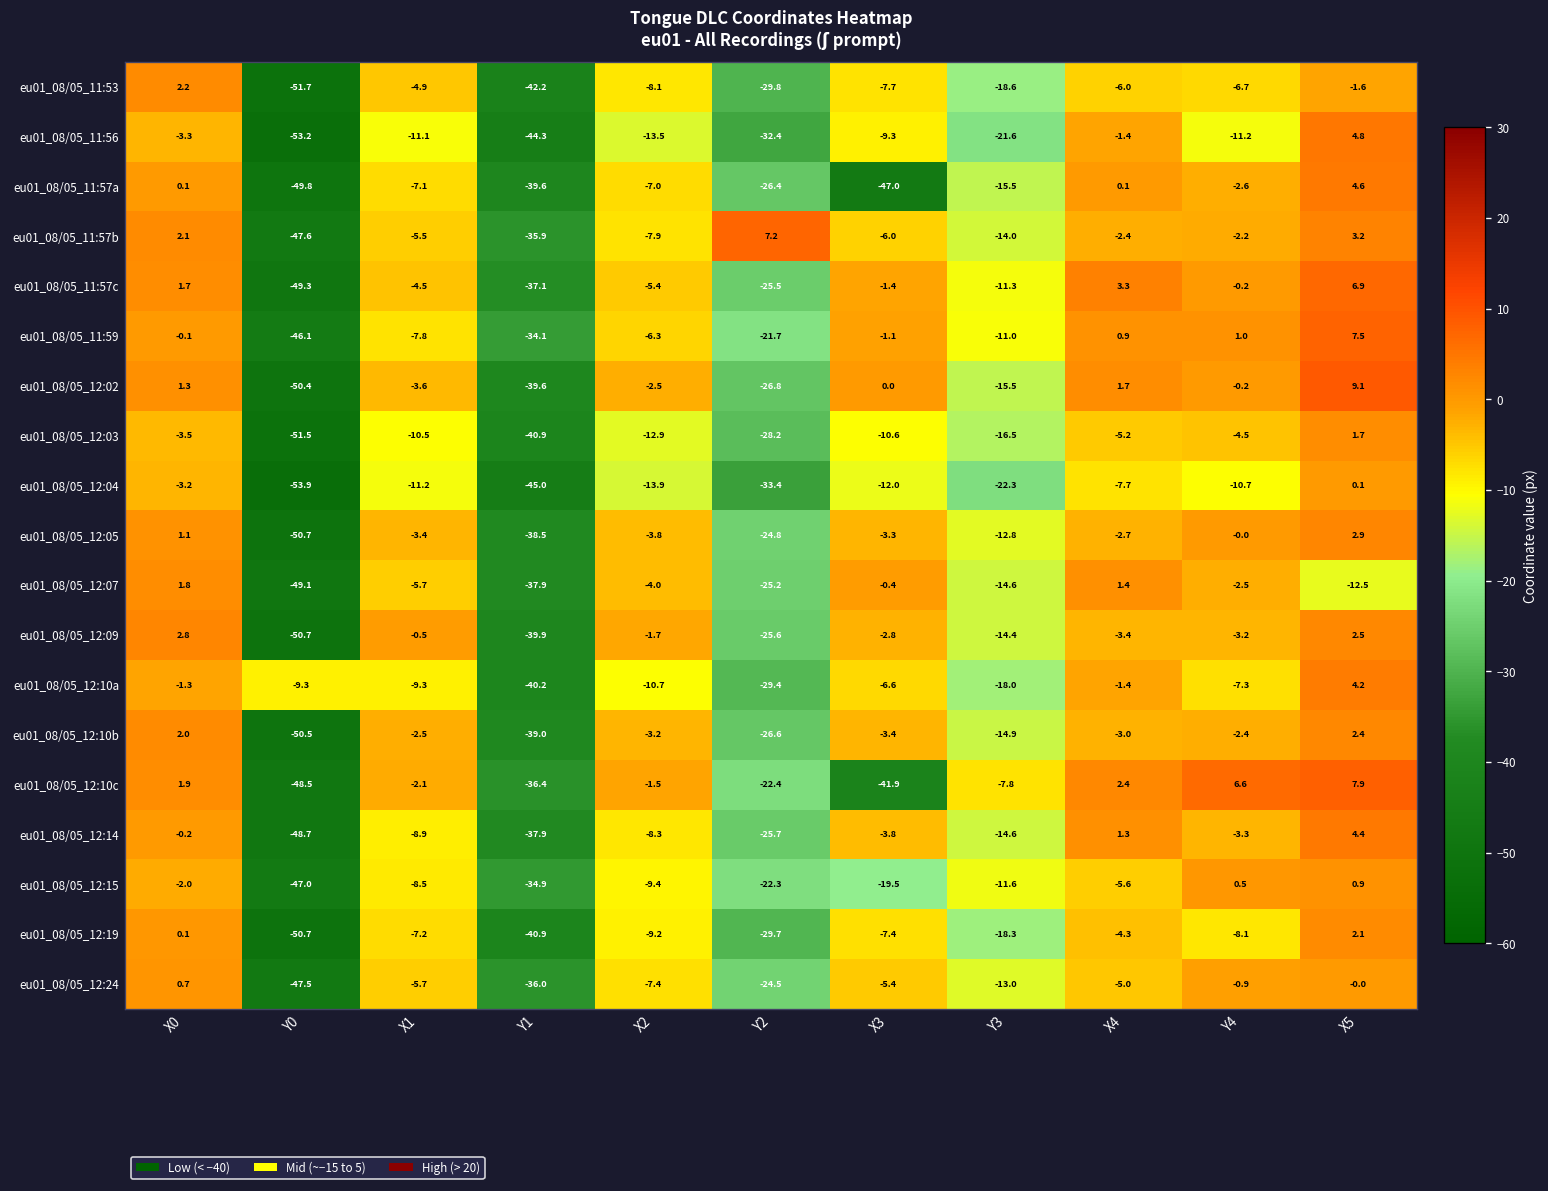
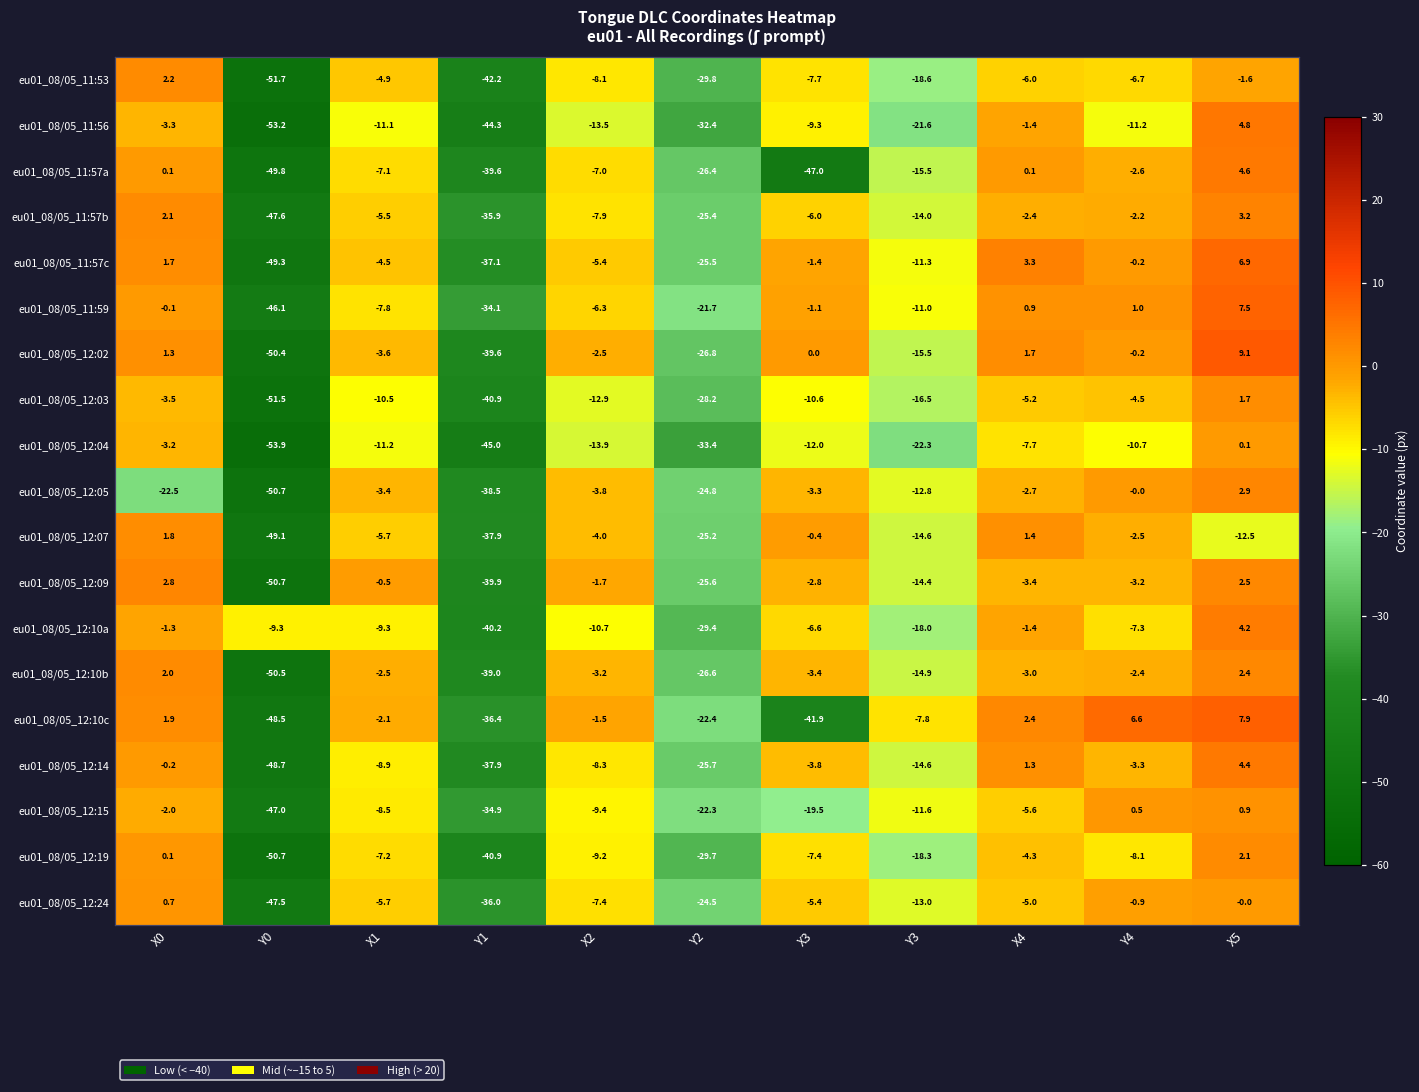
eu01_08/05_11:57b, Y2: 7.2 -> -25.4
eu01_08/05_12:05, X0: 1.1 -> -22.5
